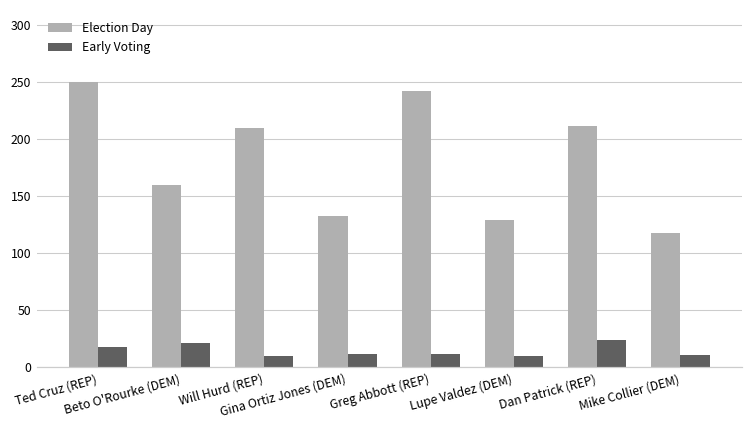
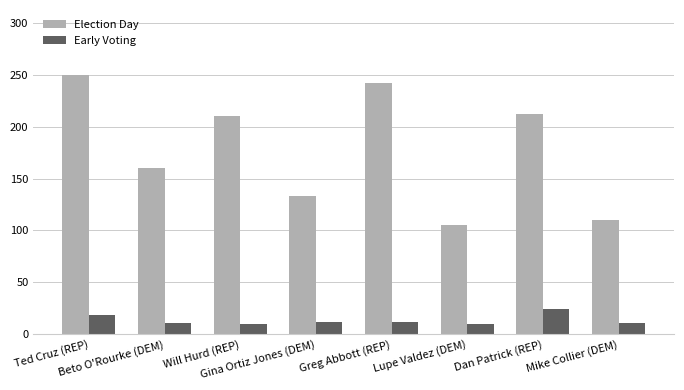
Early Voting, Beto O'Rourke (DEM): 21 -> 11
Election Day, Lupe Valdez (DEM): 129 -> 105
Election Day, Mike Collier (DEM): 118 -> 110
